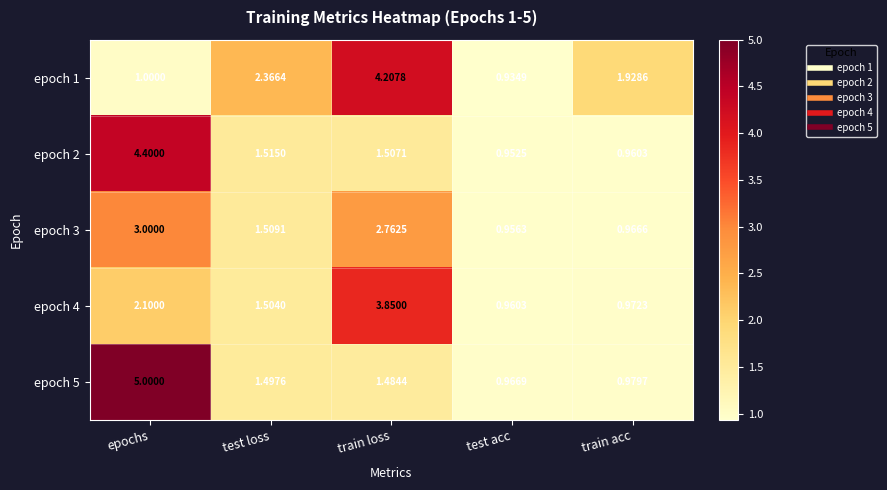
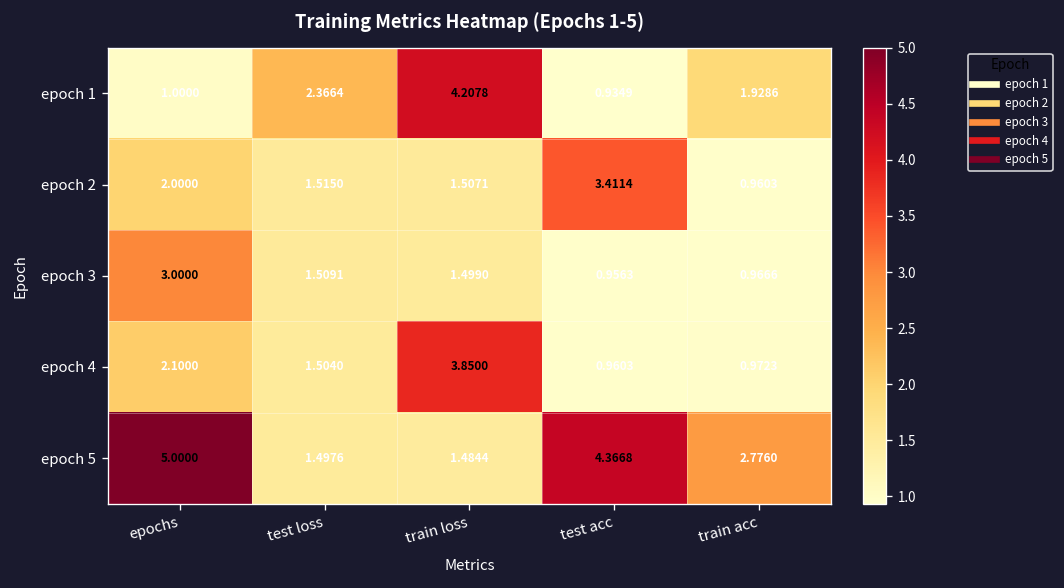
epoch 2, epochs: 4.4000 -> 2.0000
epoch 2, test acc: 0.9525 -> 3.4114
epoch 3, train loss: 2.7625 -> 1.4990
epoch 5, test acc: 0.9669 -> 4.3668
epoch 5, train acc: 0.9797 -> 2.7760
